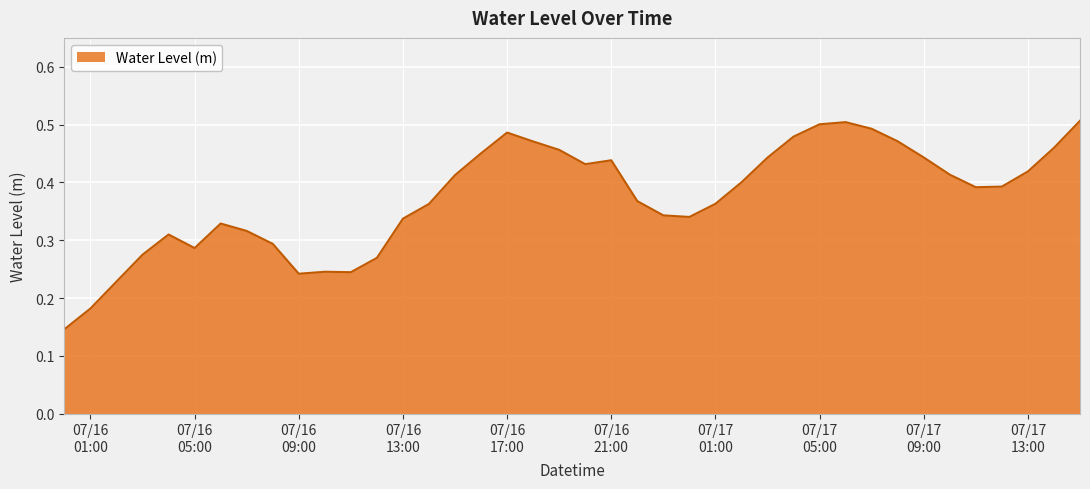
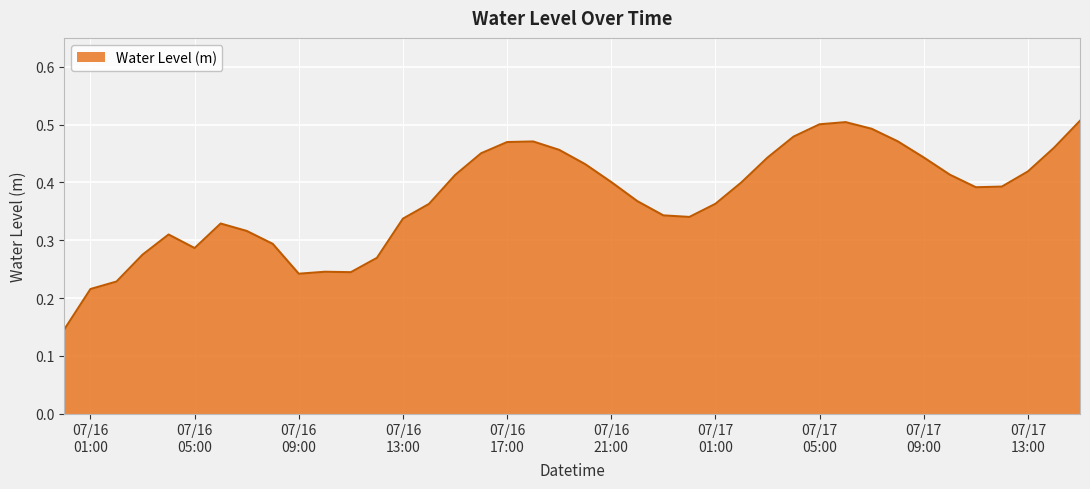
07/16 01:00: 0.18 -> 0.22
07/16 17:00: 0.49 -> 0.47
07/16 21:00: 0.44 -> 0.40
